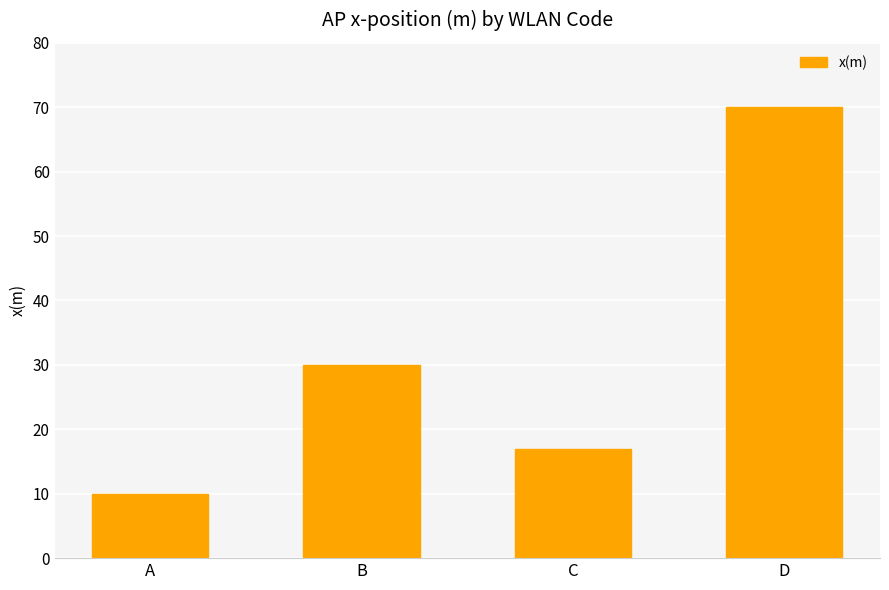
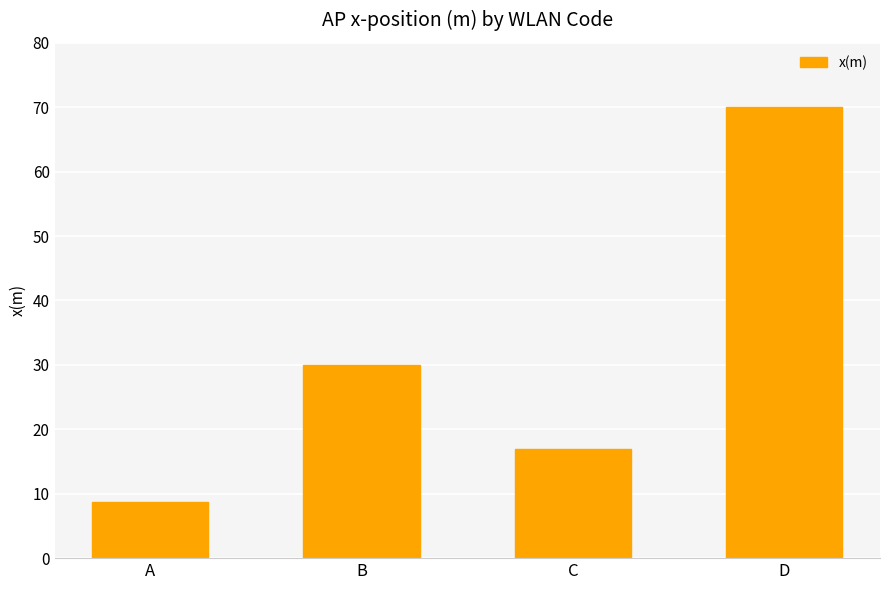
A: 10 -> 9
